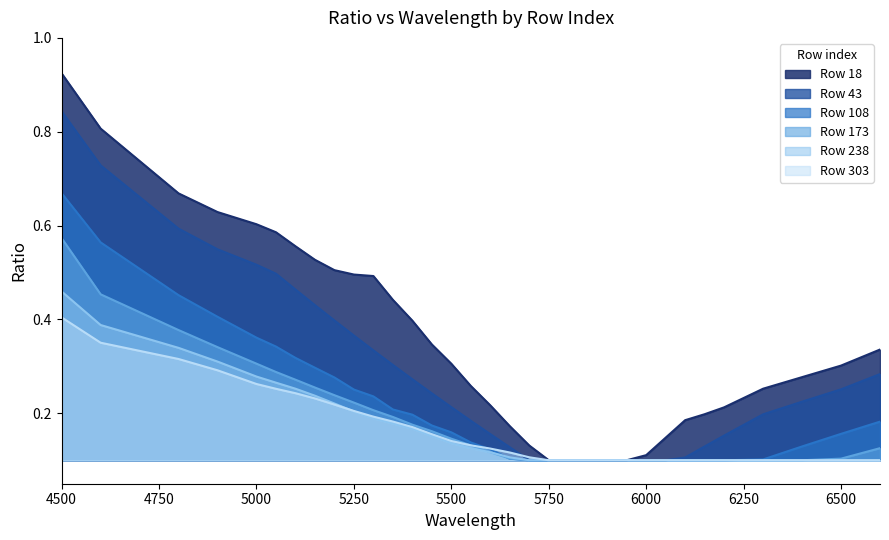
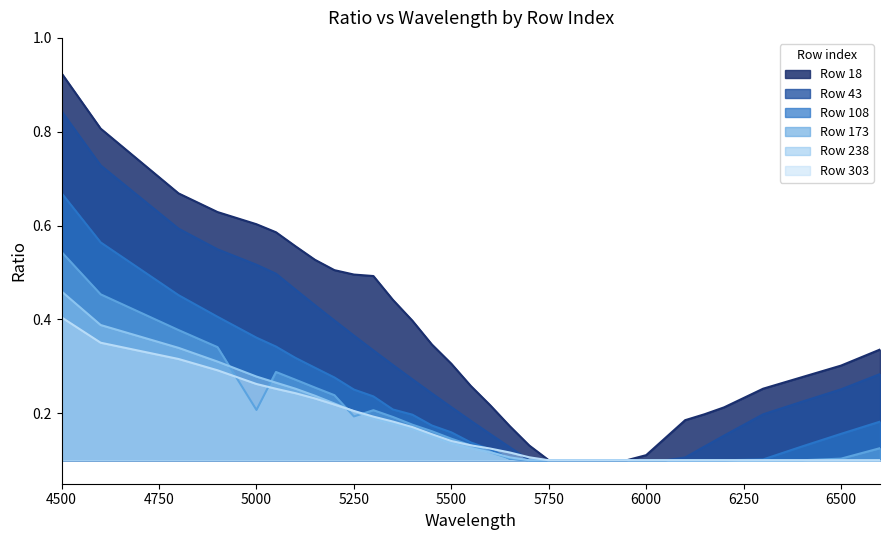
Row 173, 4500: 0.57 -> 0.54
Row 173, 5000: 0.31 -> 0.21
Row 173, 5250: 0.22 -> 0.19
